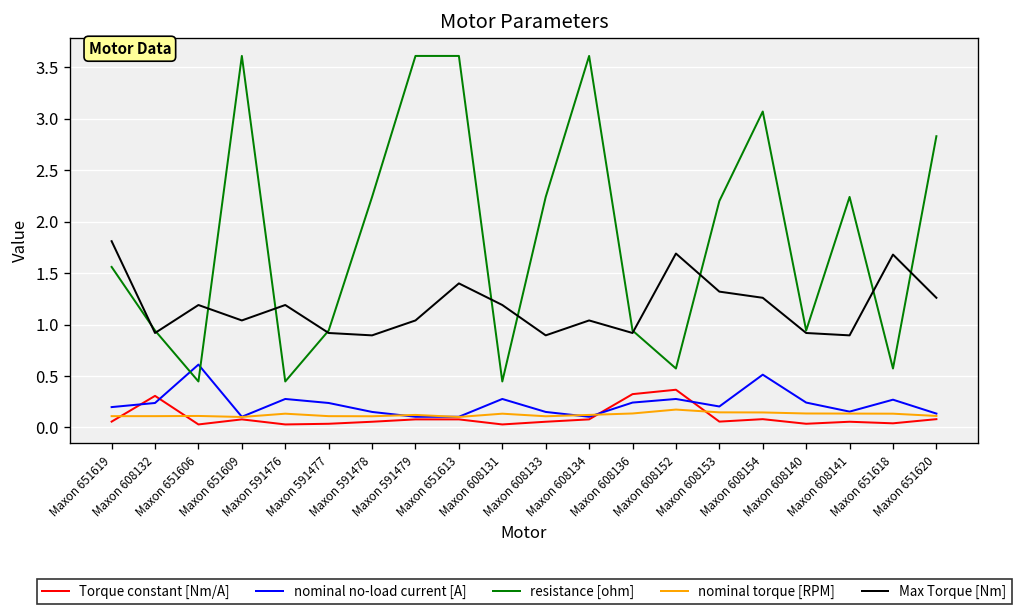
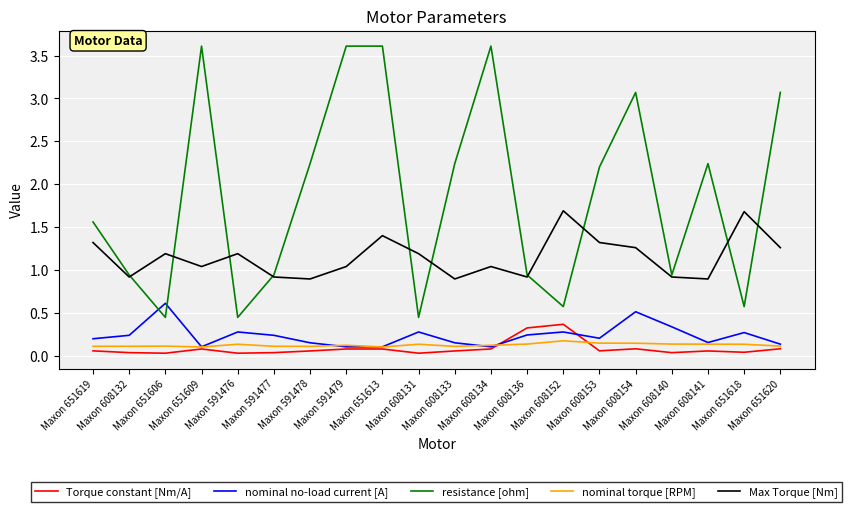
Max Torque [Nm], Maxon 651619: 1.8 -> 1.3
Torque constant [Nm/A], Maxon 608132: 0.3 -> 0.0
nominal no-load current [A], Maxon 608140: 0.2 -> 0.3
resistance [ohm], Maxon 651620: 2.8 -> 3.1
